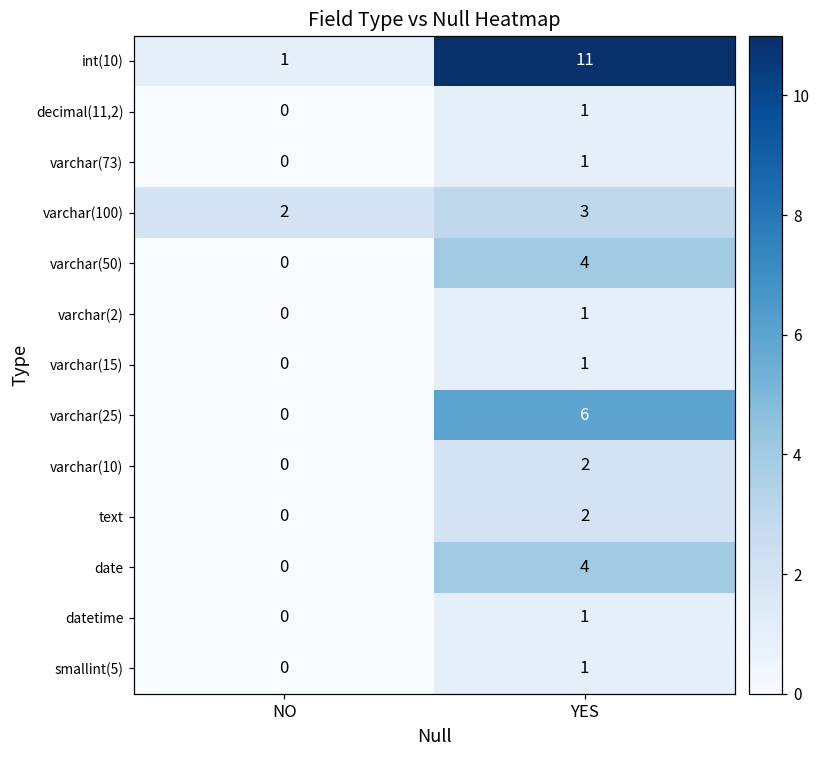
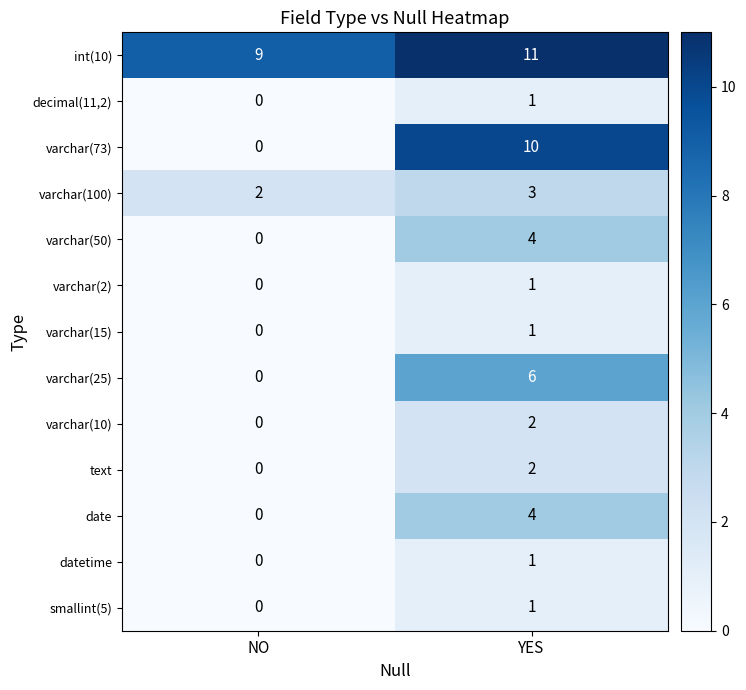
int(10), NO: 1 -> 9
varchar(73), YES: 1 -> 10
